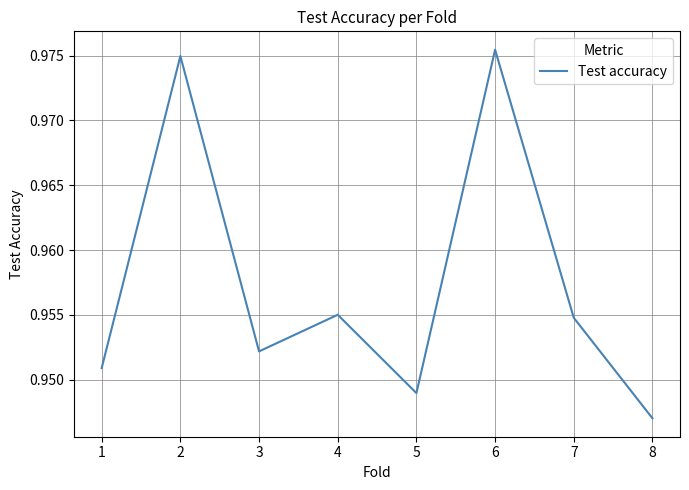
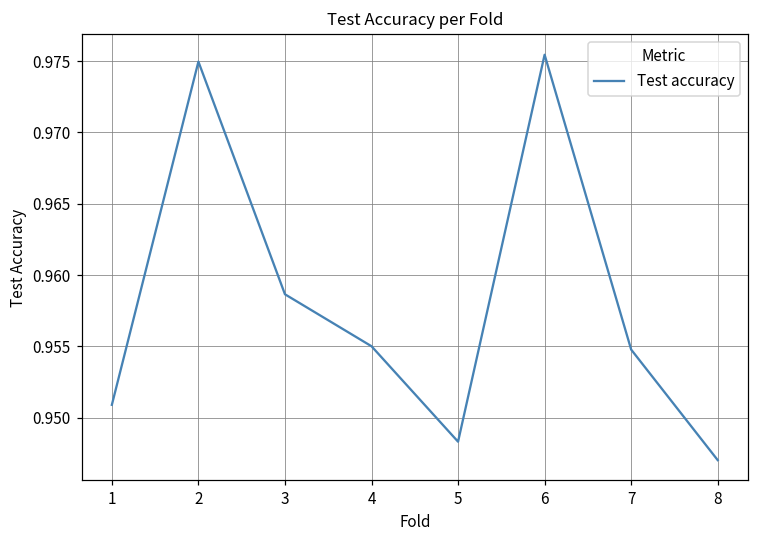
3: 0.9522 -> 0.9587
5: 0.9490 -> 0.9483
